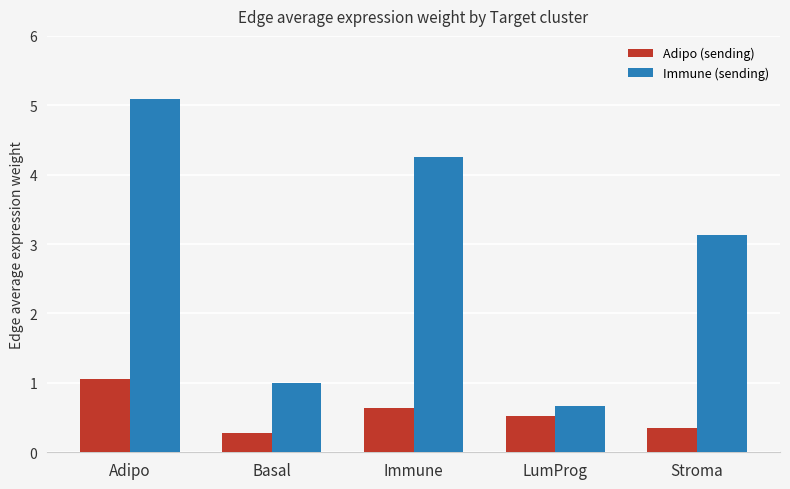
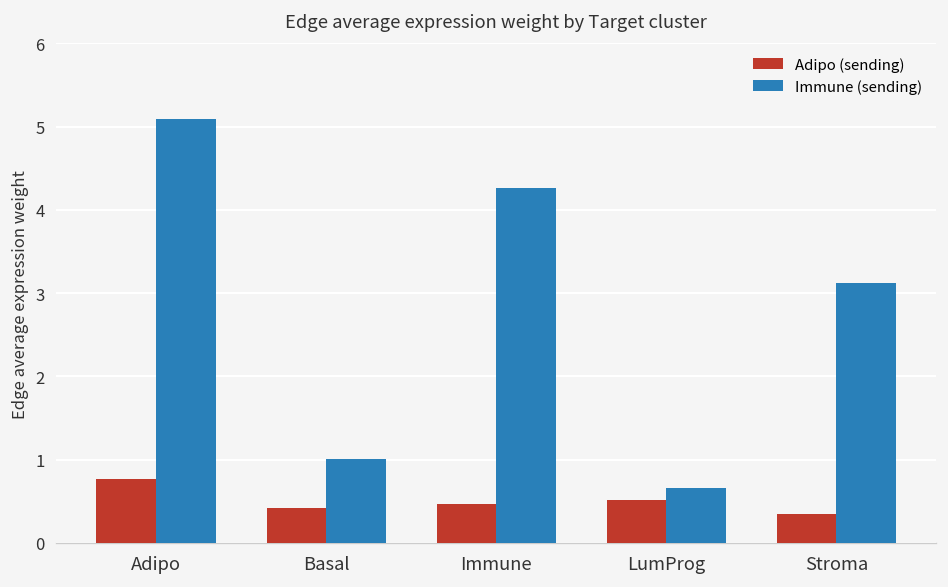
Adipo (sending), Adipo: 1.1 -> 0.8
Adipo (sending), Basal: 0.3 -> 0.4
Adipo (sending), Immune: 0.6 -> 0.5
